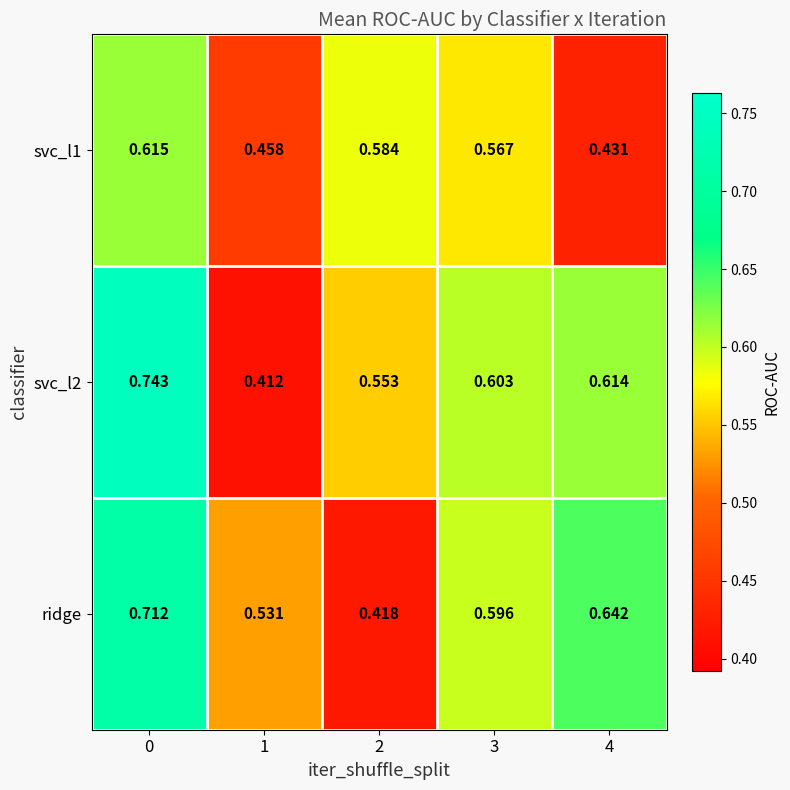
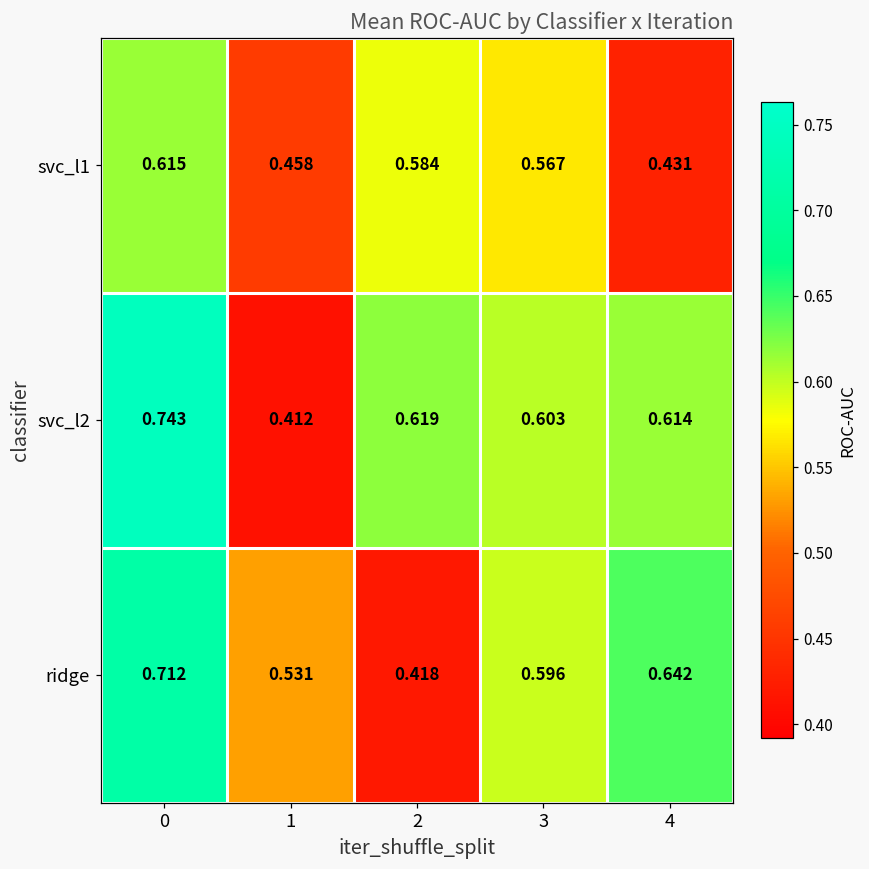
svc_l2, 2: 0.553 -> 0.619
